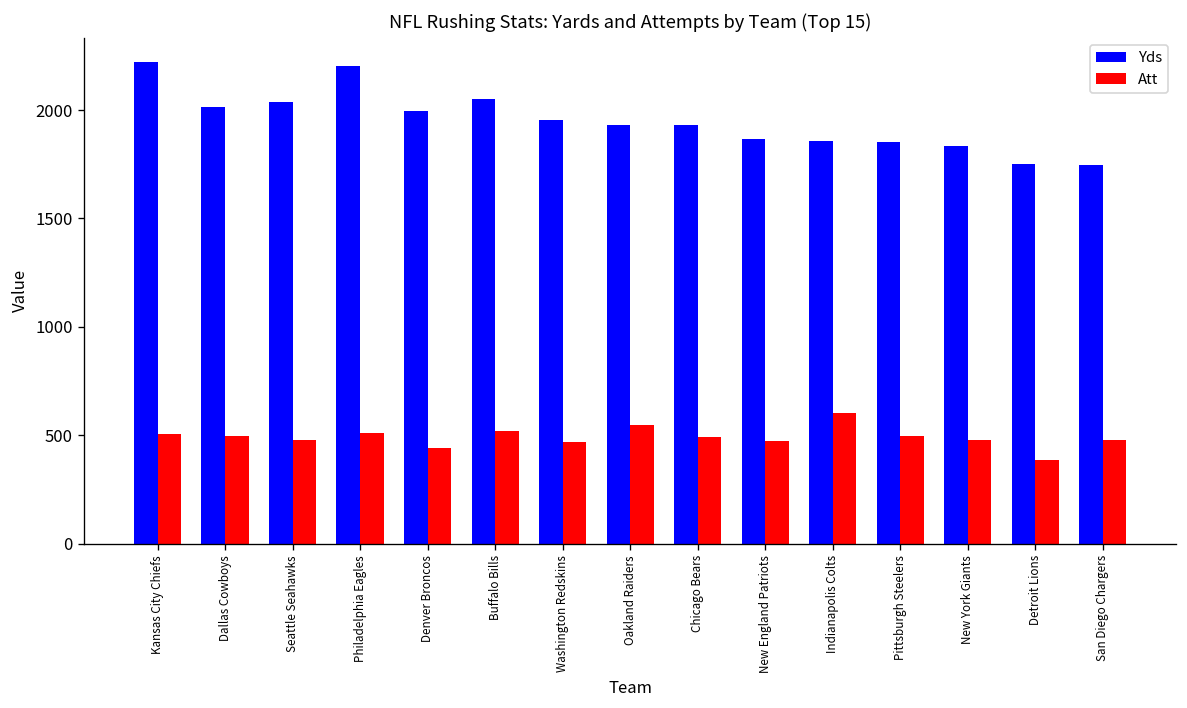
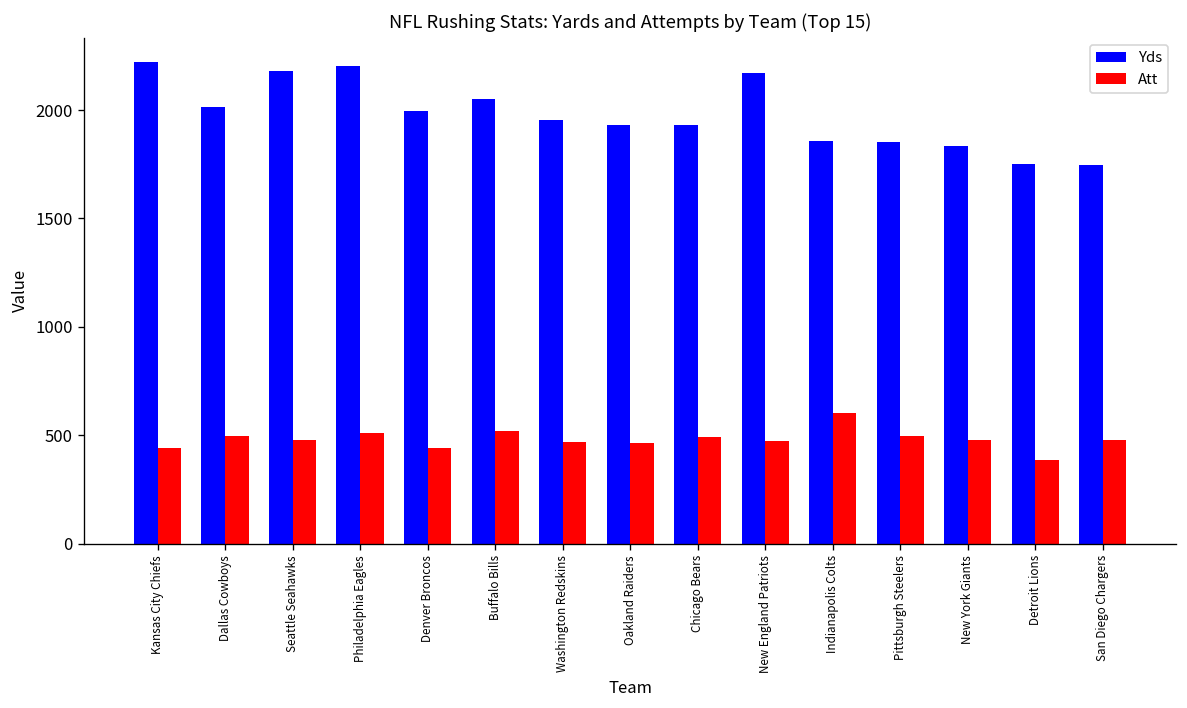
Att, Kansas City Chiefs: 510 -> 440
Yds, Seattle Seahawks: 2040 -> 2180
Att, Oakland Raiders: 550 -> 460
Yds, New England Patriots: 1870 -> 2170
